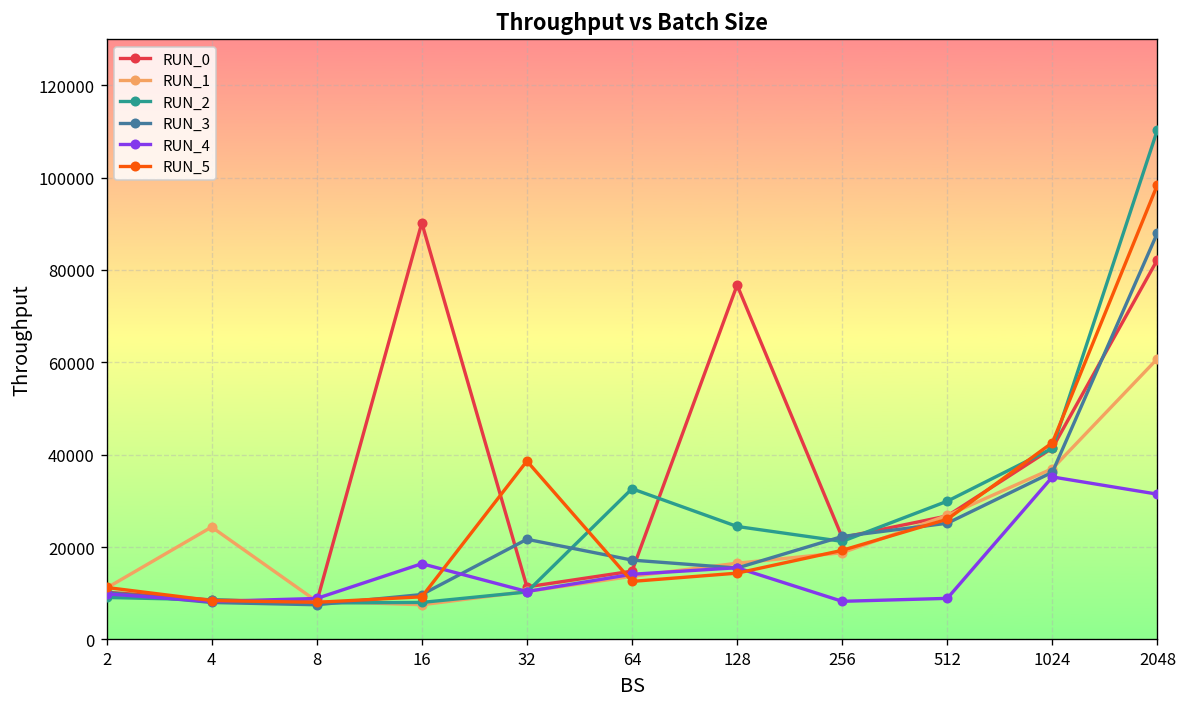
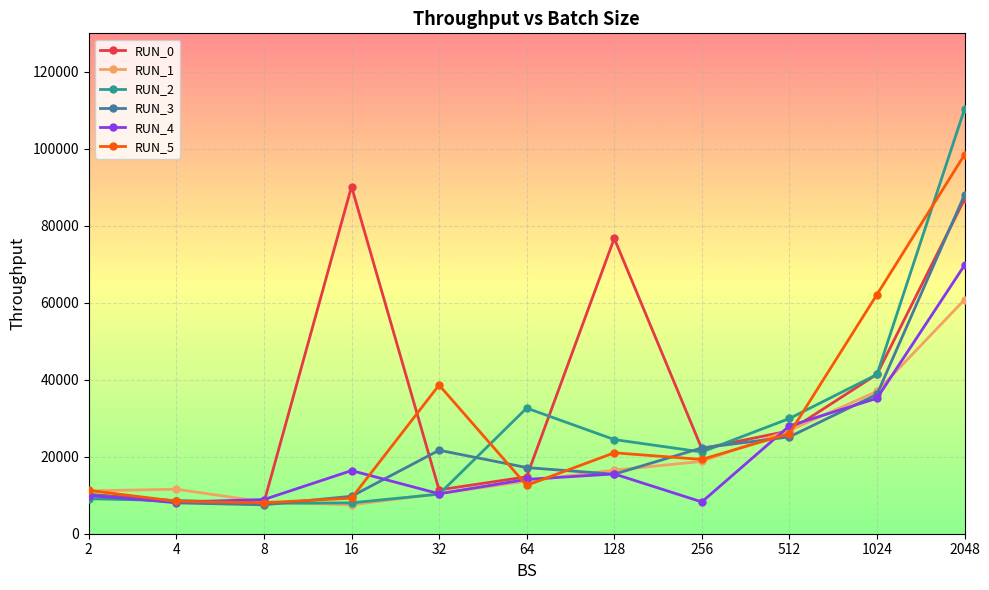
RUN_1, 4: 24000 -> 12000
RUN_5, 128: 14000 -> 21000
RUN_4, 512: 9000 -> 28000
RUN_5, 1024: 43000 -> 62000
RUN_0, 2048: 82000 -> 87000
RUN_4, 2048: 31000 -> 70000
